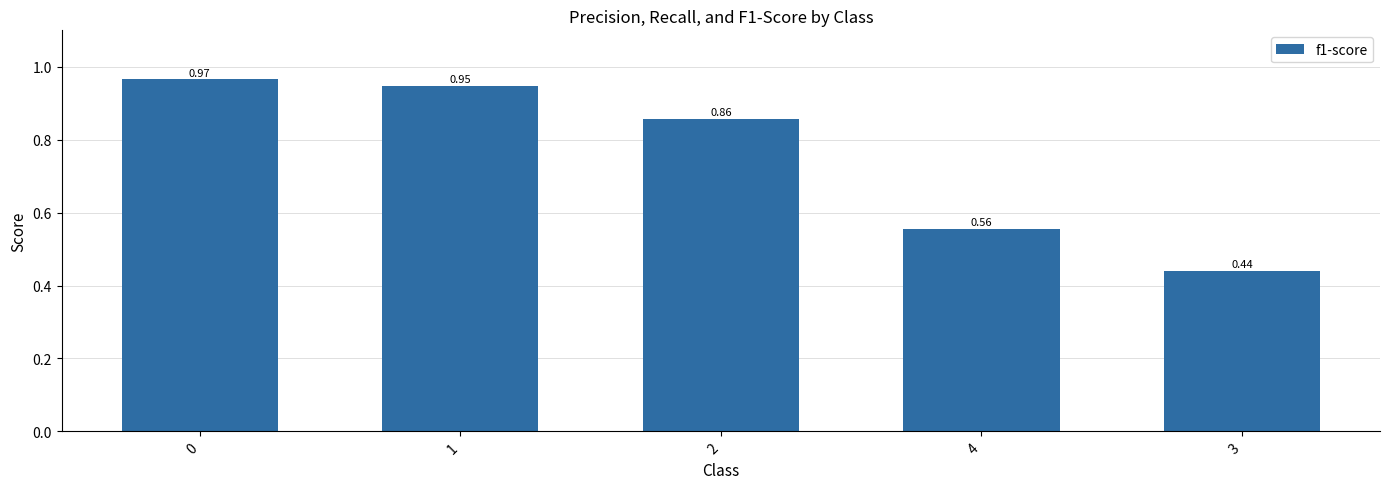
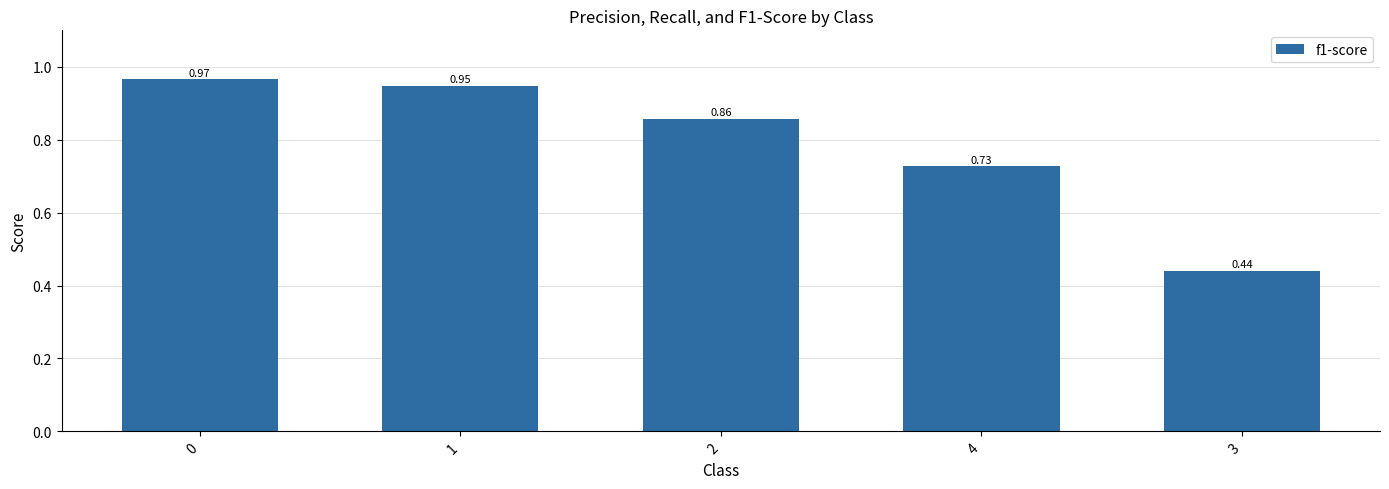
4: 0.56 -> 0.73
